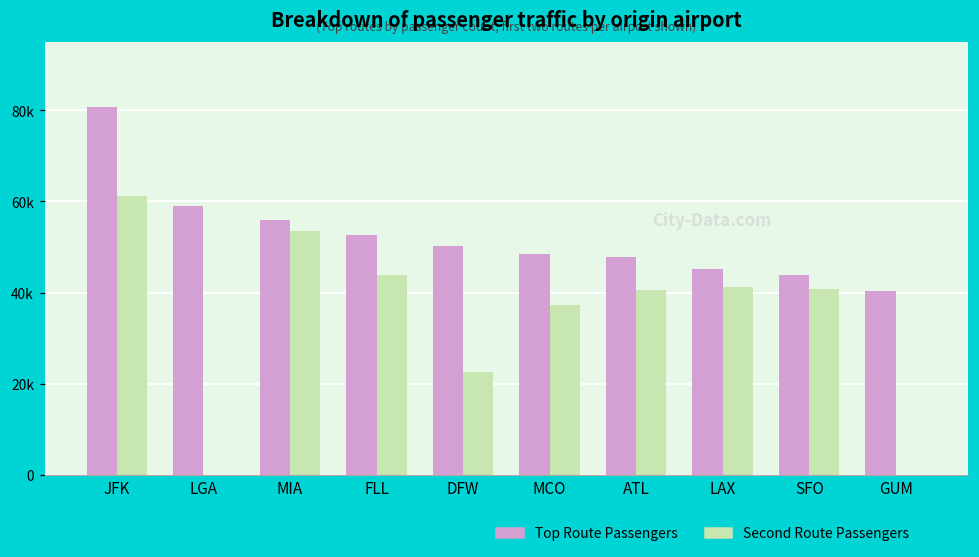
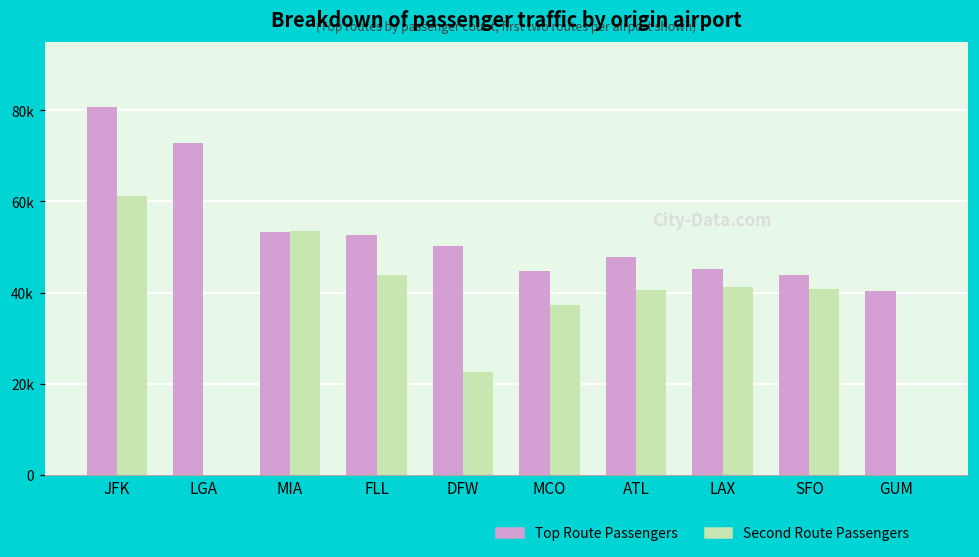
Top Route Passengers, LGA: 59000 -> 73000
Top Route Passengers, MIA: 56000 -> 53000
Top Route Passengers, MCO: 49000 -> 45000
